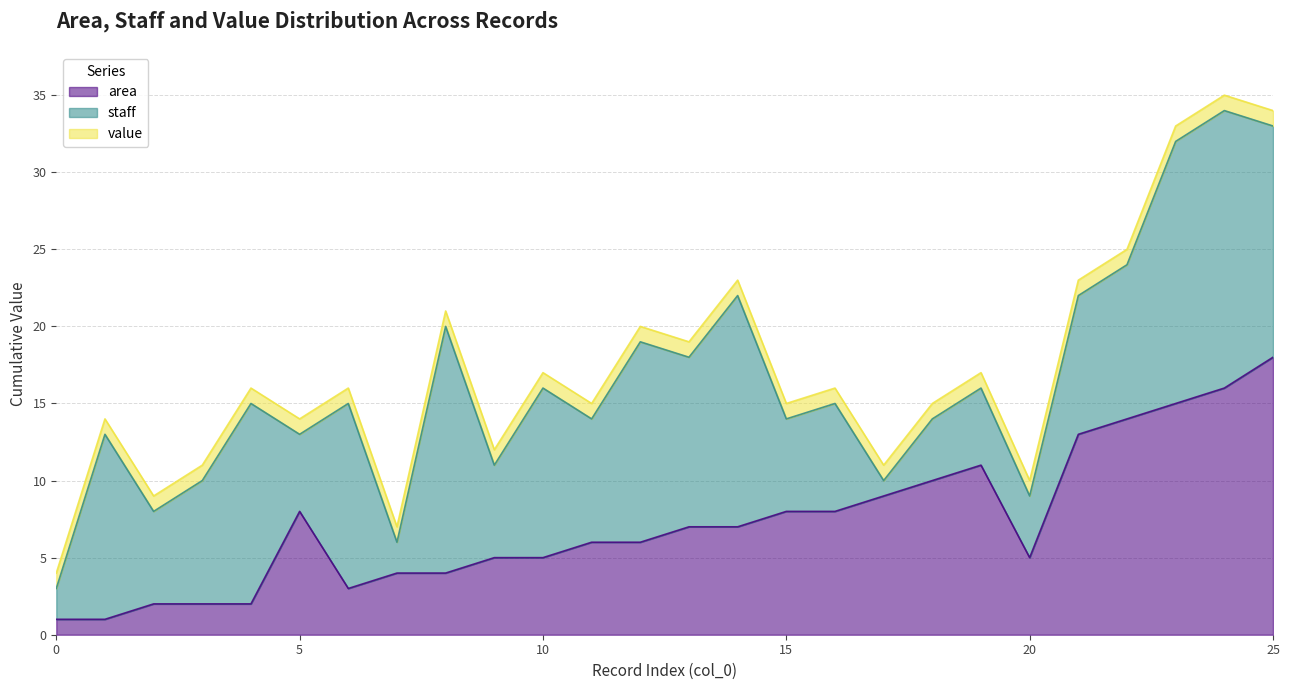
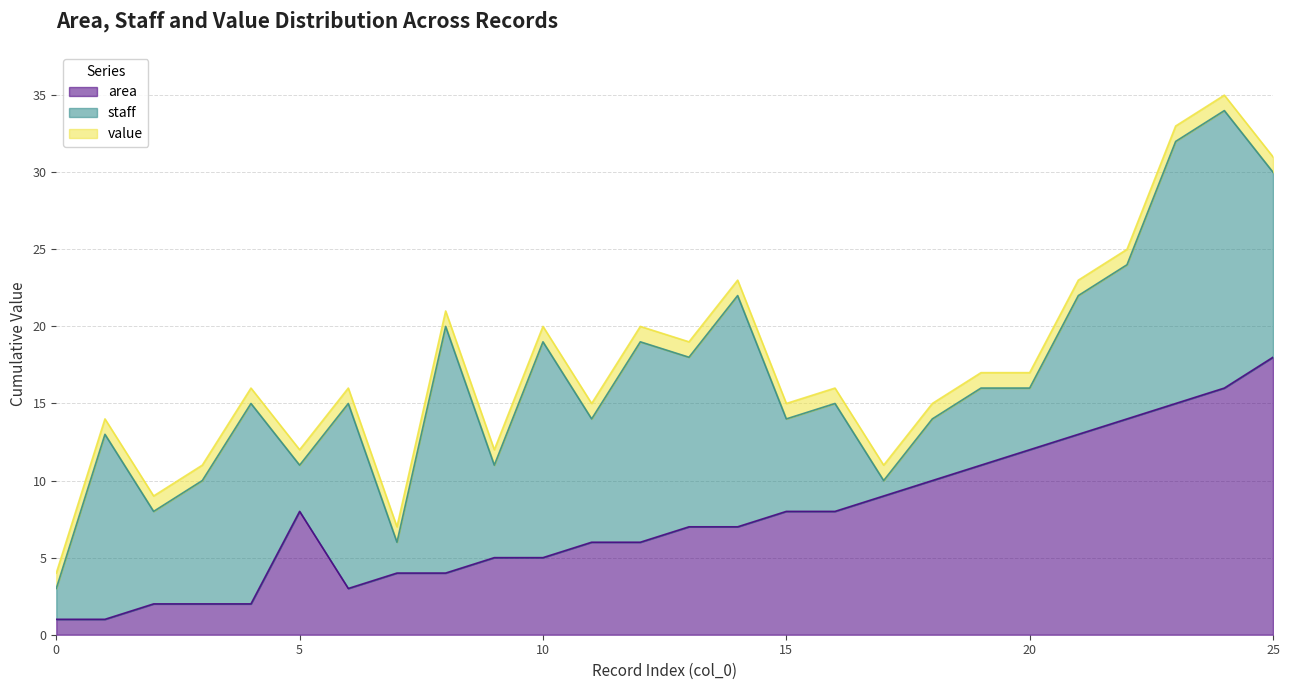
staff, 5: 5 -> 3
staff, 10: 11 -> 14
area, 20: 5 -> 12
staff, 25: 15 -> 12
